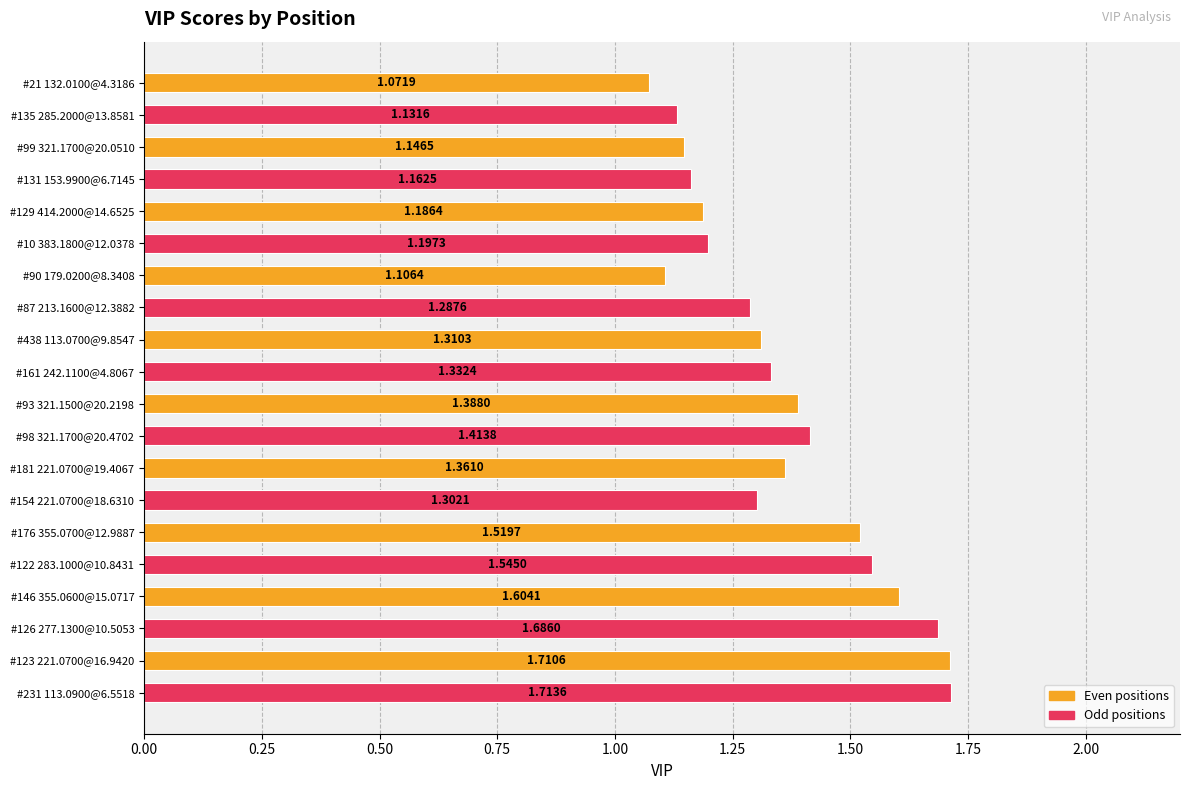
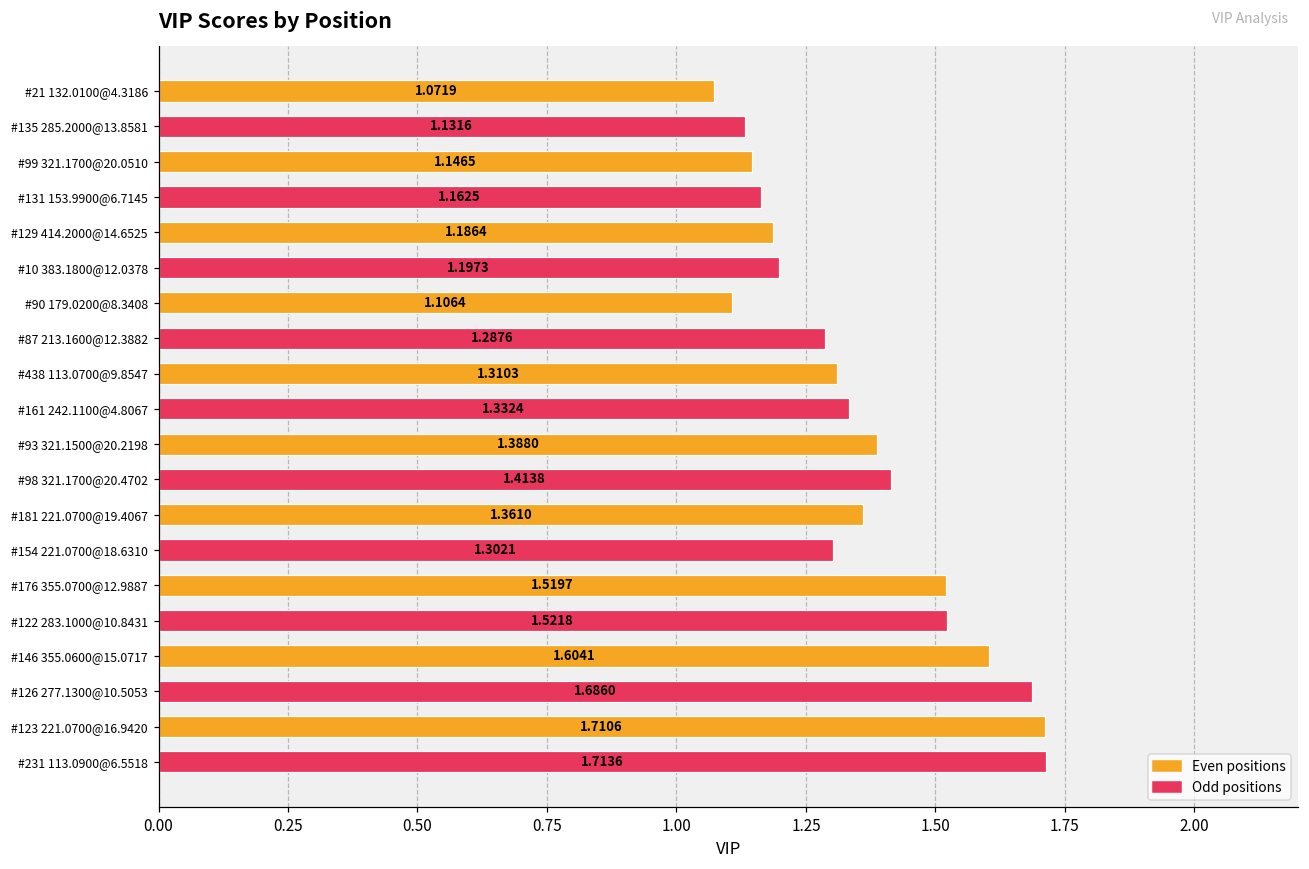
#122 283.1000@10.8431: 1.5450 -> 1.5218
